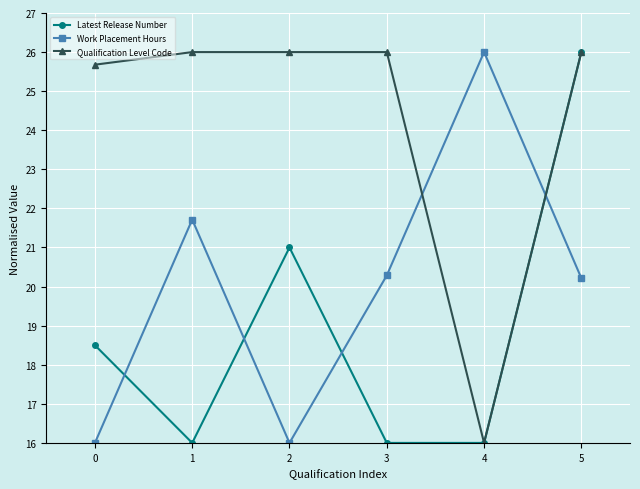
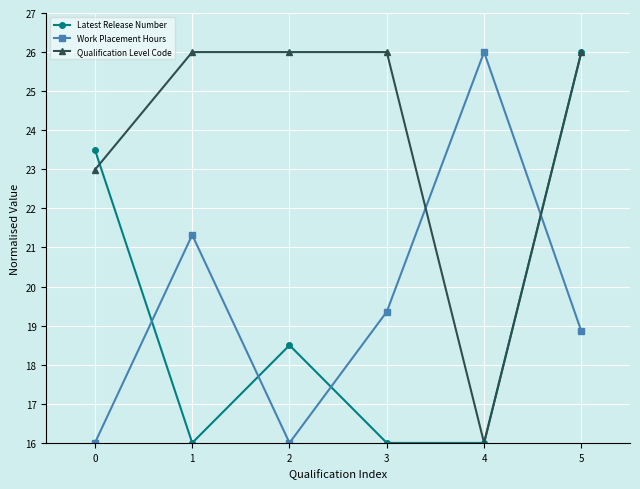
Latest Release Number, 0: 18.5 -> 23.5
Qualification Level Code, 0: 25.7 -> 23.0
Work Placement Hours, 1: 21.7 -> 21.3
Latest Release Number, 2: 21.0 -> 18.5
Work Placement Hours, 3: 20.3 -> 19.4
Work Placement Hours, 5: 20.2 -> 18.9
